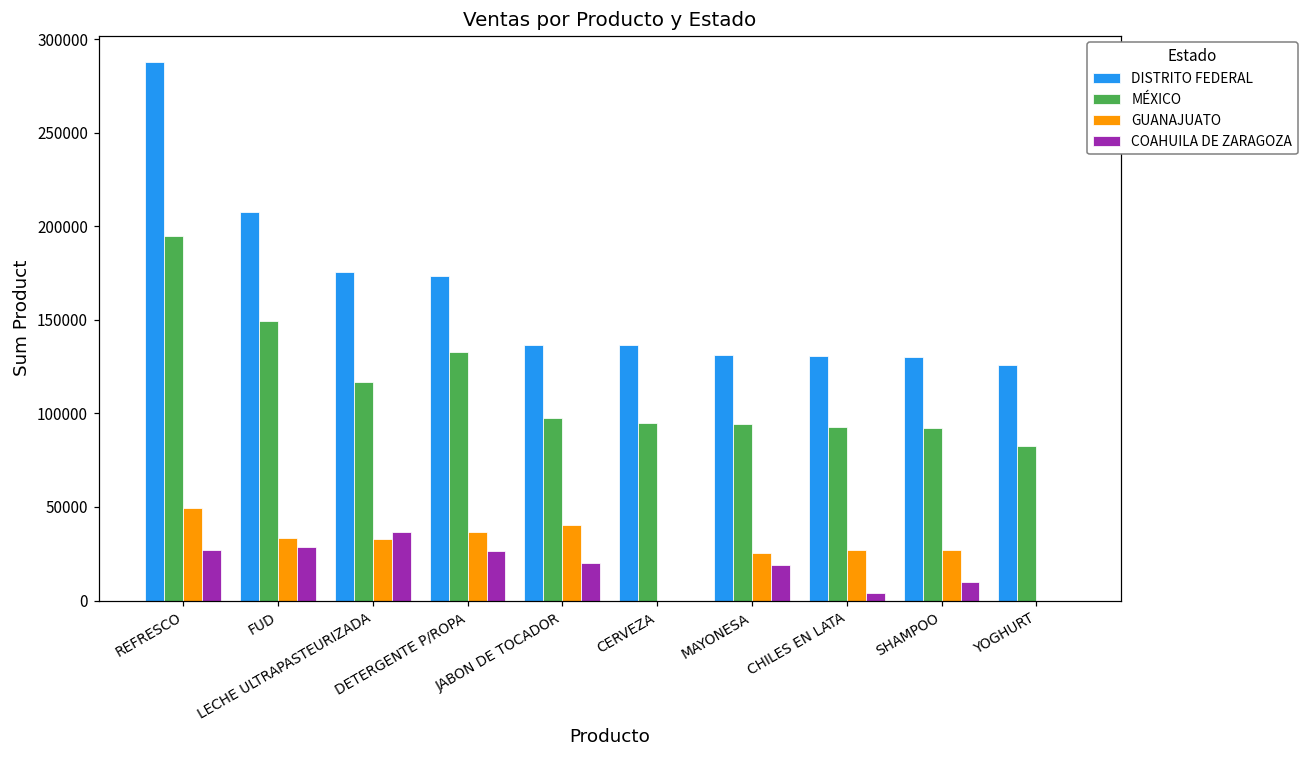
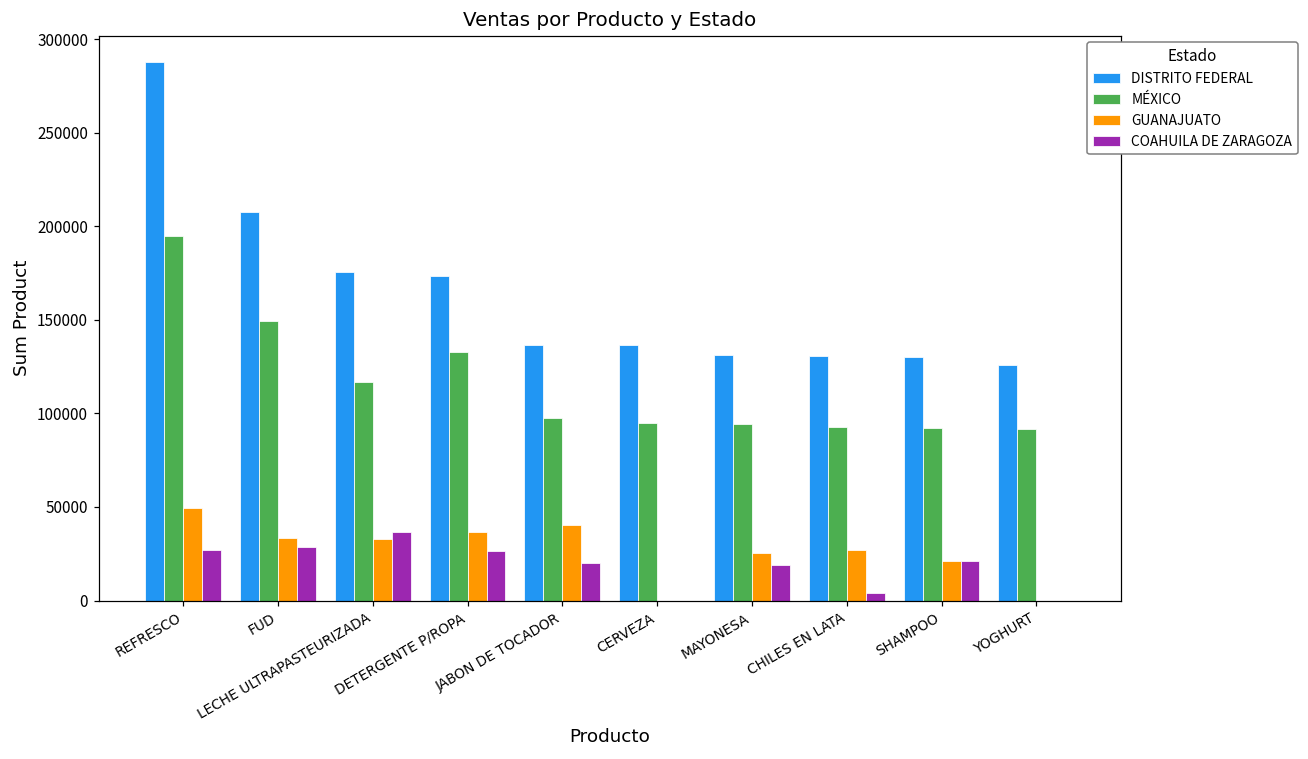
GUANAJUATO, SHAMPOO: 27000 -> 21000
COAHUILA DE ZARAGOZA, SHAMPOO: 10000 -> 21000
MÉXICO, YOGHURT: 82000 -> 92000
